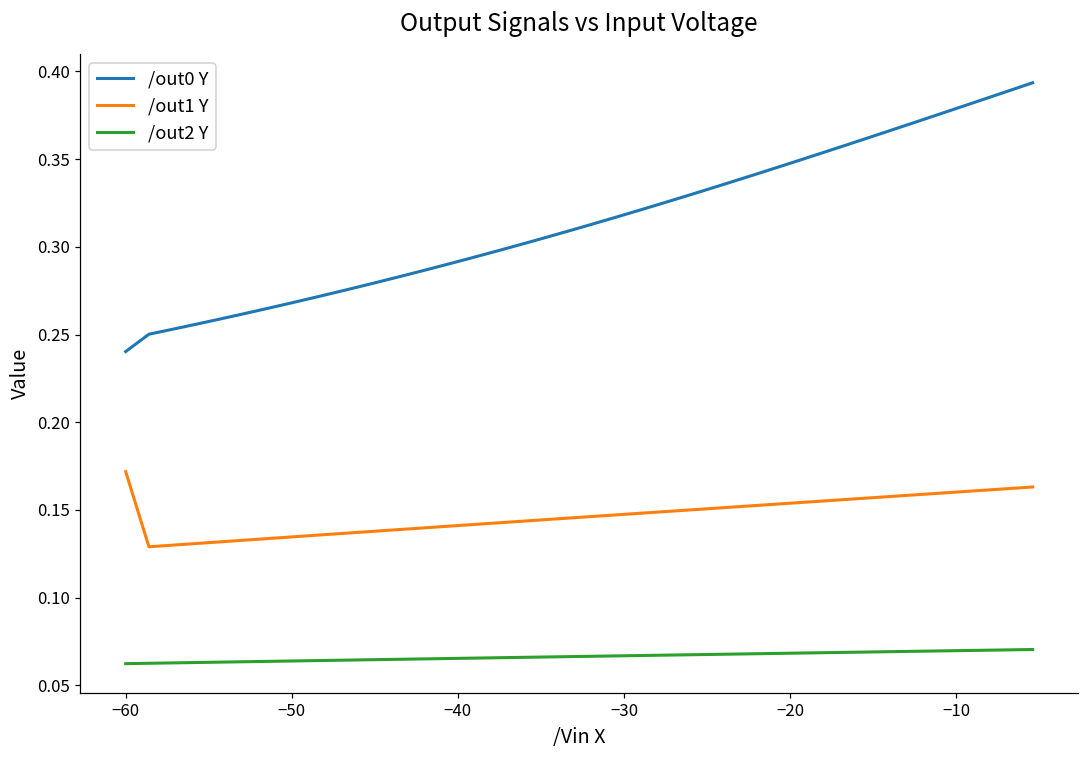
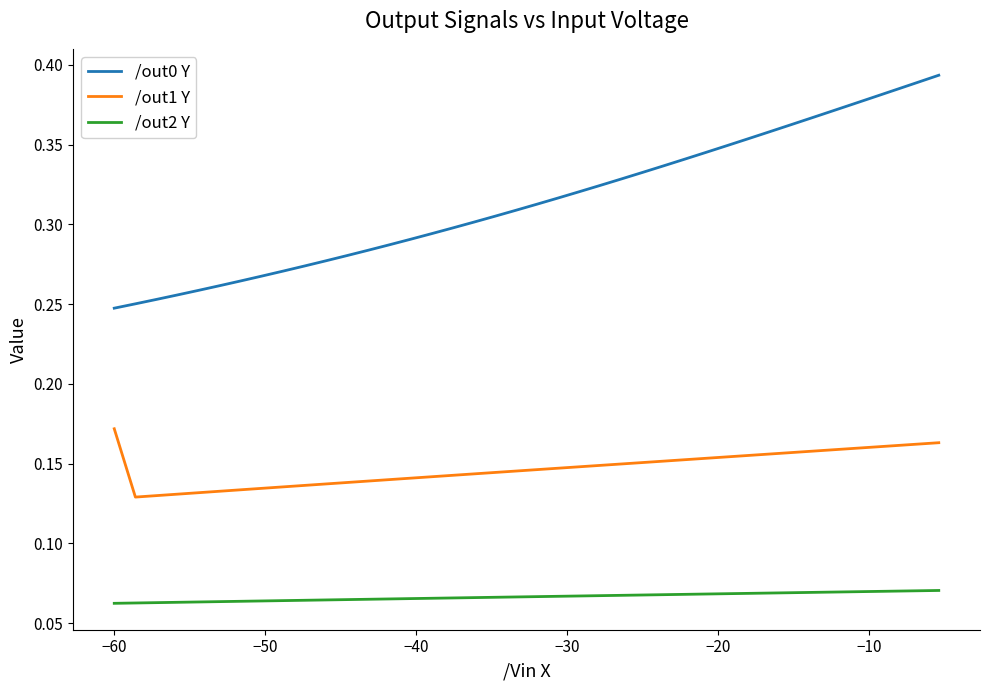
/out0 Y, −60: 0.240 -> 0.247
